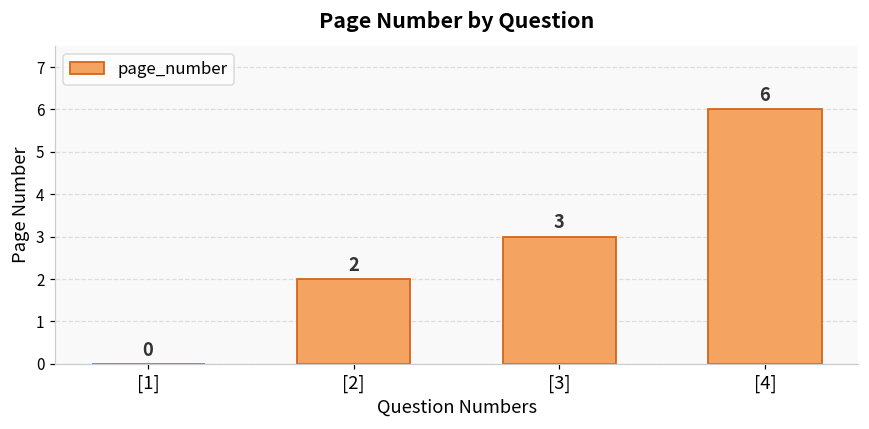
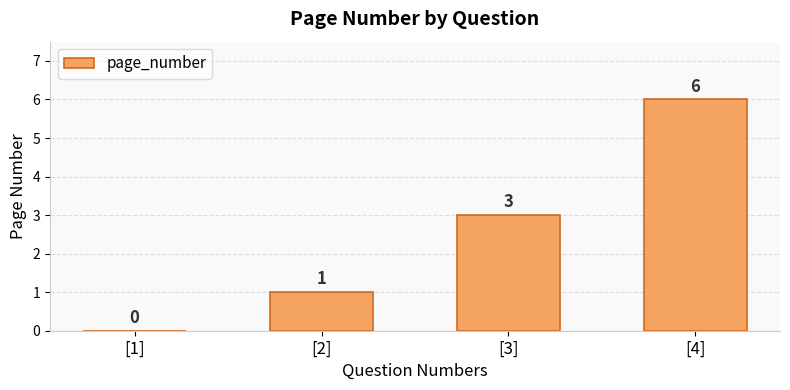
[2]: 2 -> 1
